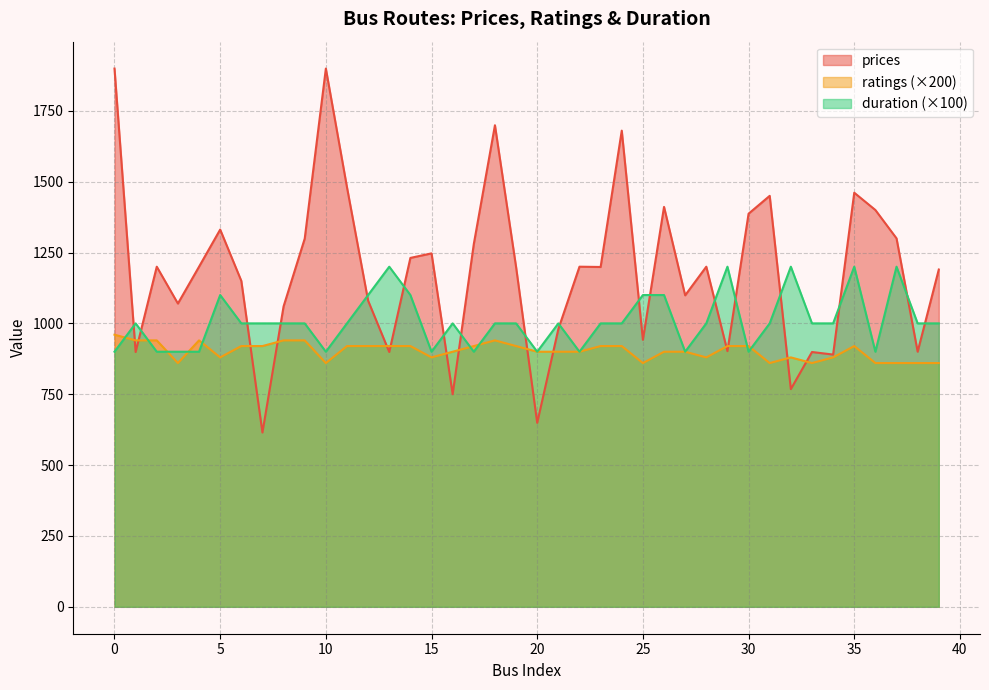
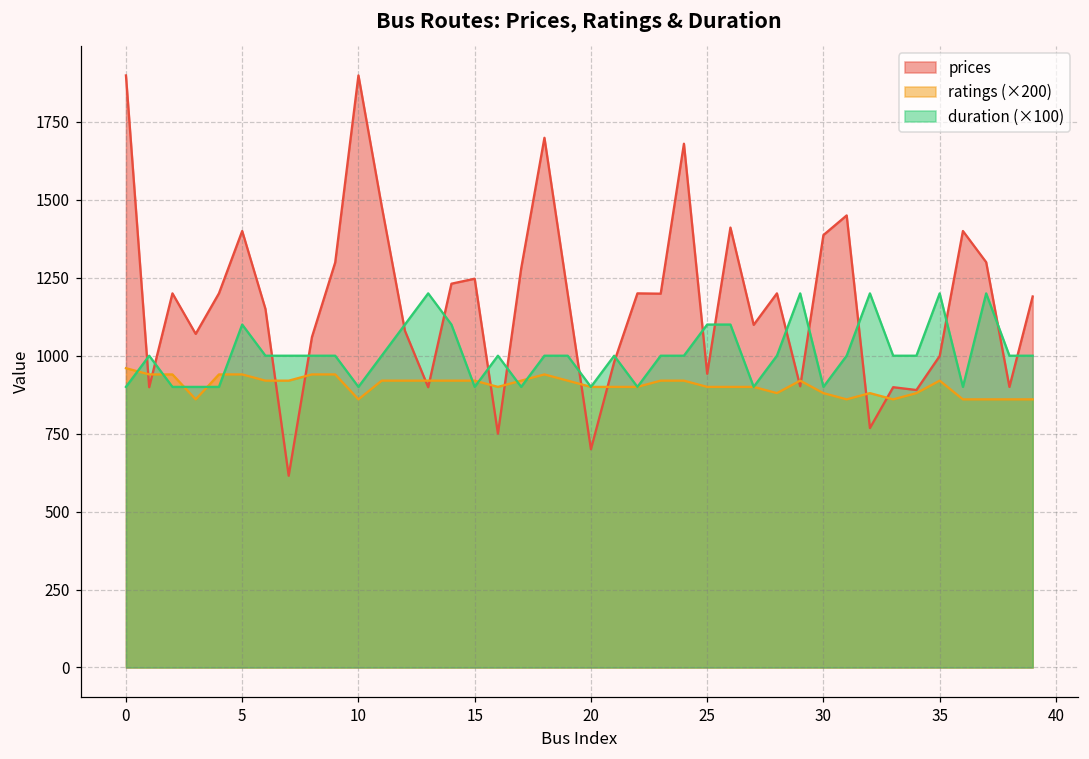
prices, 5: 1330 -> 1400
ratings (×200), 5: 880 -> 940
ratings (×200), 15: 880 -> 920
prices, 20: 650 -> 700
ratings (×200), 25: 860 -> 900
ratings (×200), 30: 920 -> 880
prices, 35: 1460 -> 1000
